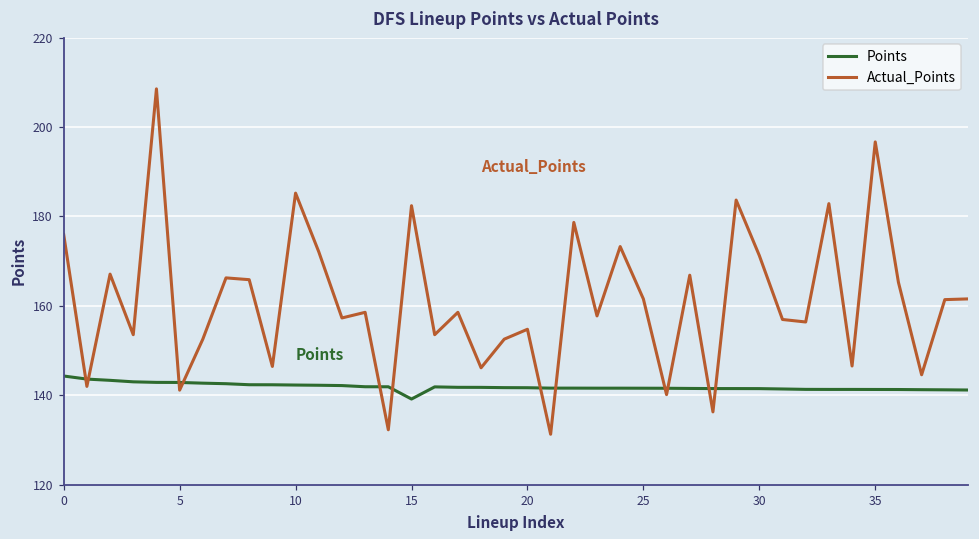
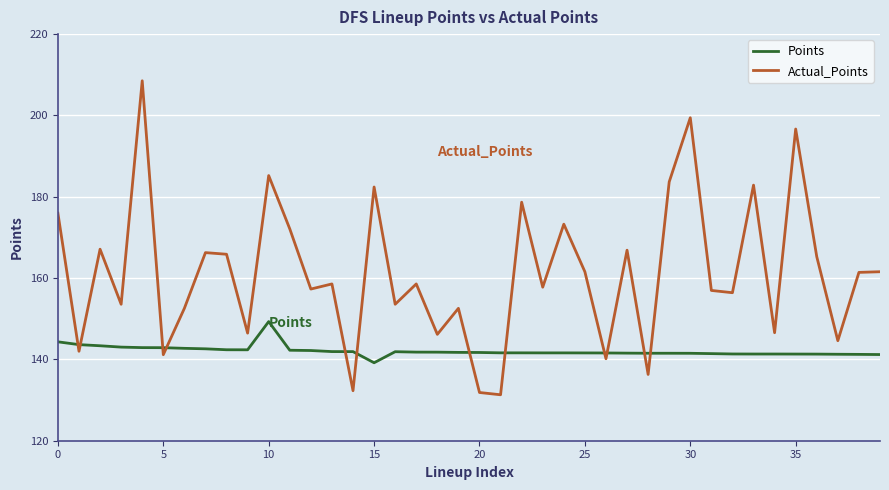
Points, 10: 142 -> 149
Actual_Points, 20: 155 -> 132
Actual_Points, 30: 171 -> 199
